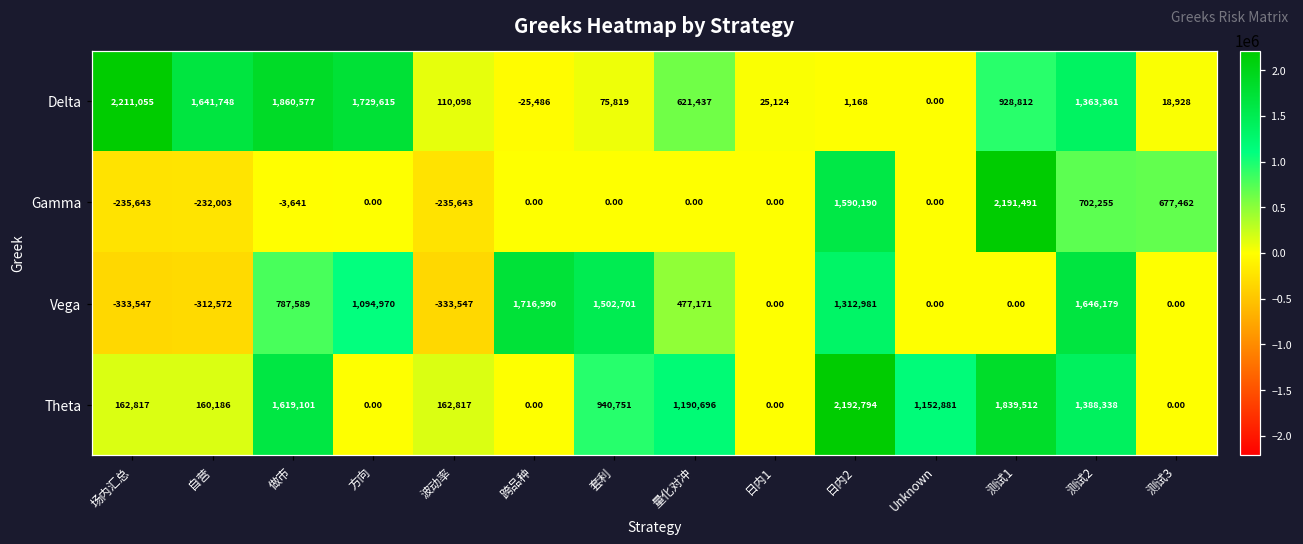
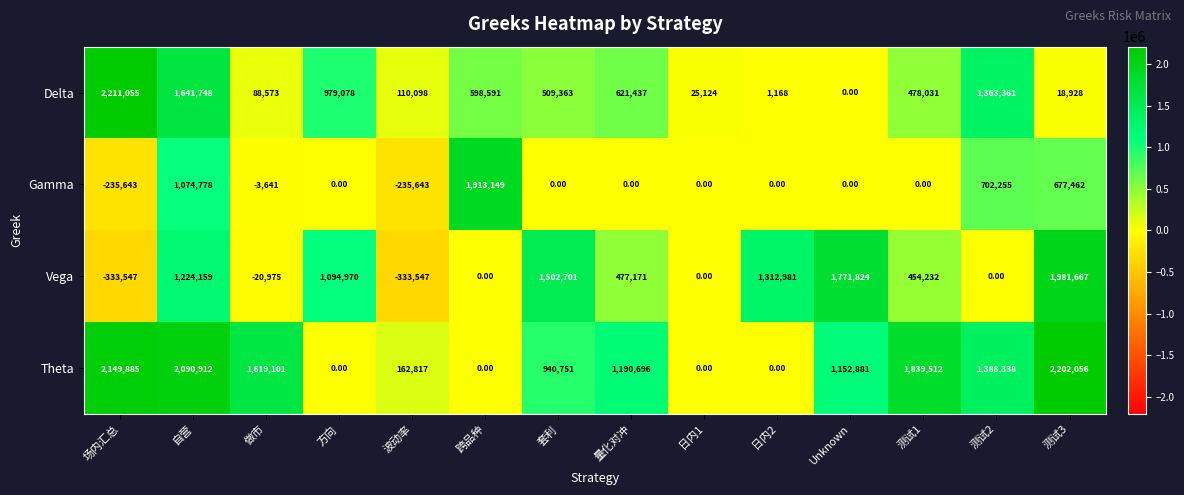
Delta, 做市: 1,860,577 -> 88,573
Delta, 方向: 1,729,615 -> 979,078
Delta, 跨品种: -25,486 -> 598,591
Delta, 套利: 75,819 -> 509,363
Delta, 测试1: 928,812 -> 478,031
Gamma, 自营: -232,003 -> 1,074,778
Gamma, 跨品种: 0.00 -> 1,913,149
Gamma, 日内2: 1,590,190 -> 0.00
Gamma, 测试1: 2,191,491 -> 0.00
Vega, 自营: -312,572 -> 1,224,159
Vega, 做市: 787,589 -> -20,975
Vega, 跨品种: 1,716,990 -> 0.00
Vega, Unknown: 0.00 -> 1,771,824
Vega, 测试1: 0.00 -> 454,232
Vega, 测试2: 1,646,179 -> 0.00
Vega, 测试3: 0.00 -> 1,981,667
Theta, 场内汇总: 162,817 -> 2,149,885
Theta, 自营: 160,186 -> 2,090,912
Theta, 日内2: 2,192,794 -> 0.00
Theta, 测试3: 0.00 -> 2,202,056
